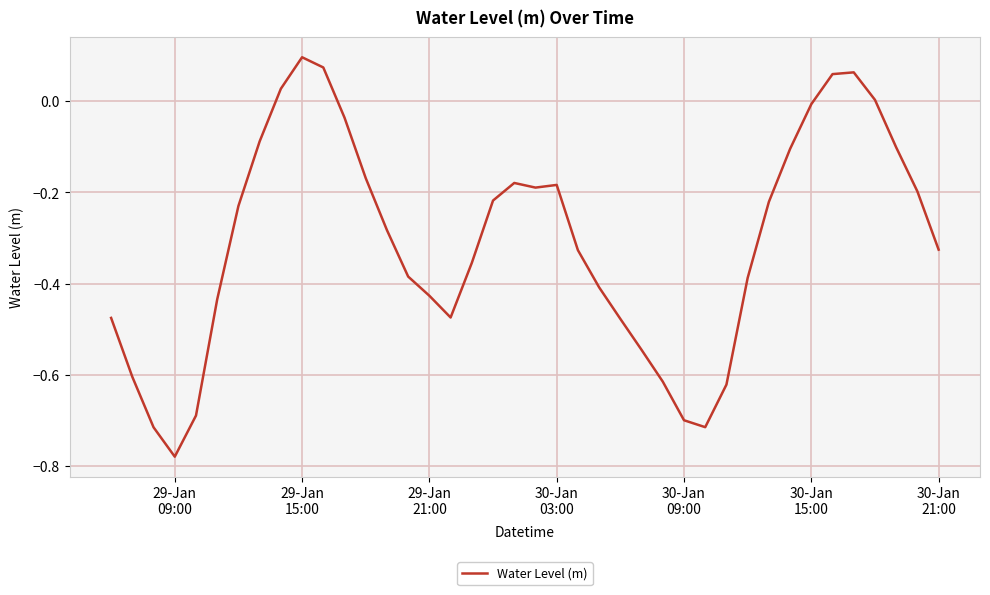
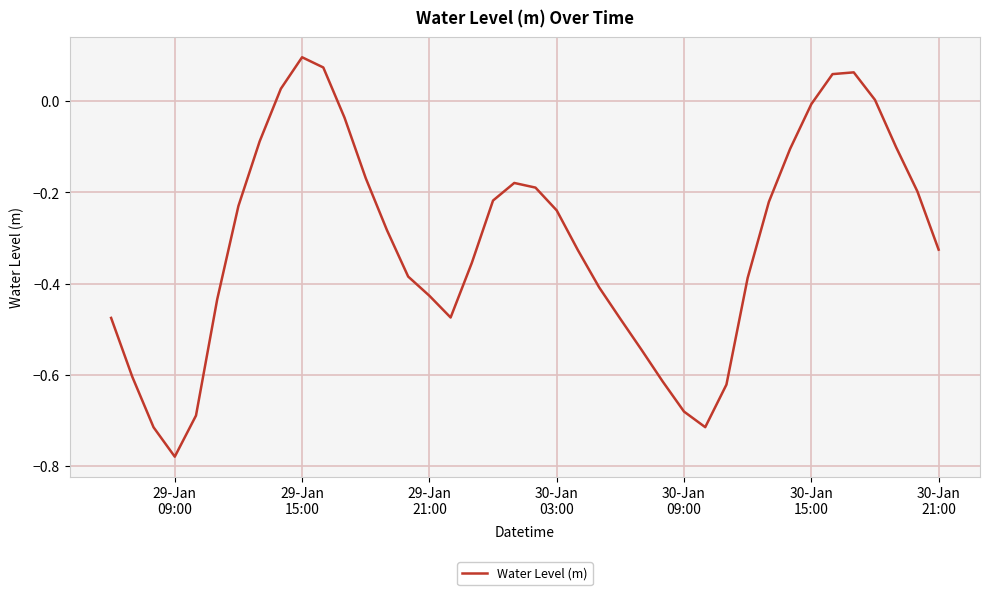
30-Jan 03:00: -0.18 -> -0.24
30-Jan 09:00: -0.70 -> -0.68
